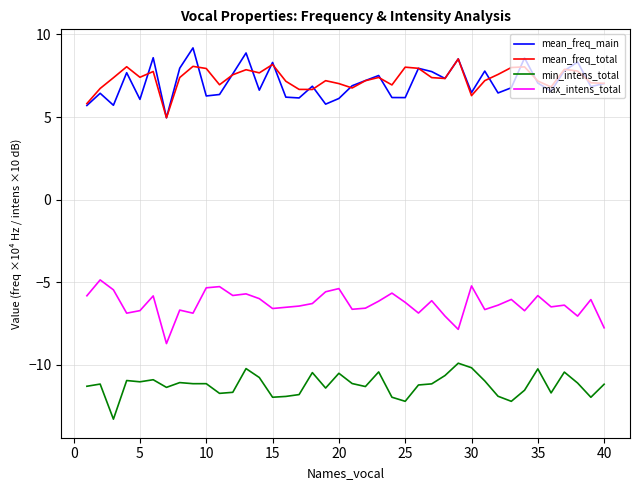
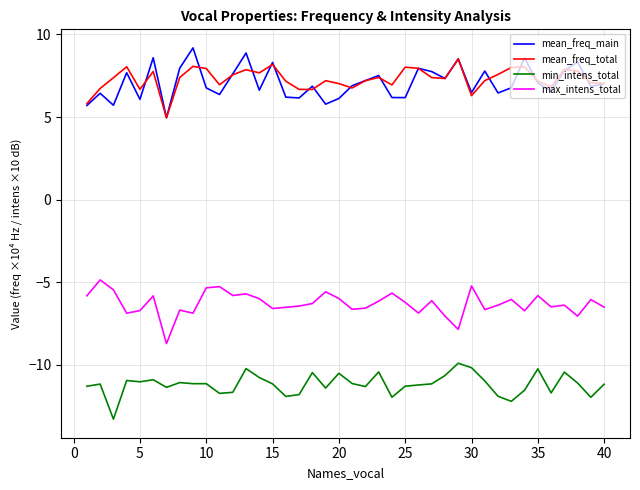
mean_freq_total, 5: 7.4 -> 6.7
mean_freq_main, 10: 6.3 -> 6.8
min_intens_total, 15: -12.0 -> -11.2
max_intens_total, 20: -5.4 -> -6.0
min_intens_total, 25: -12.2 -> -11.3
max_intens_total, 40: -7.8 -> -6.5
